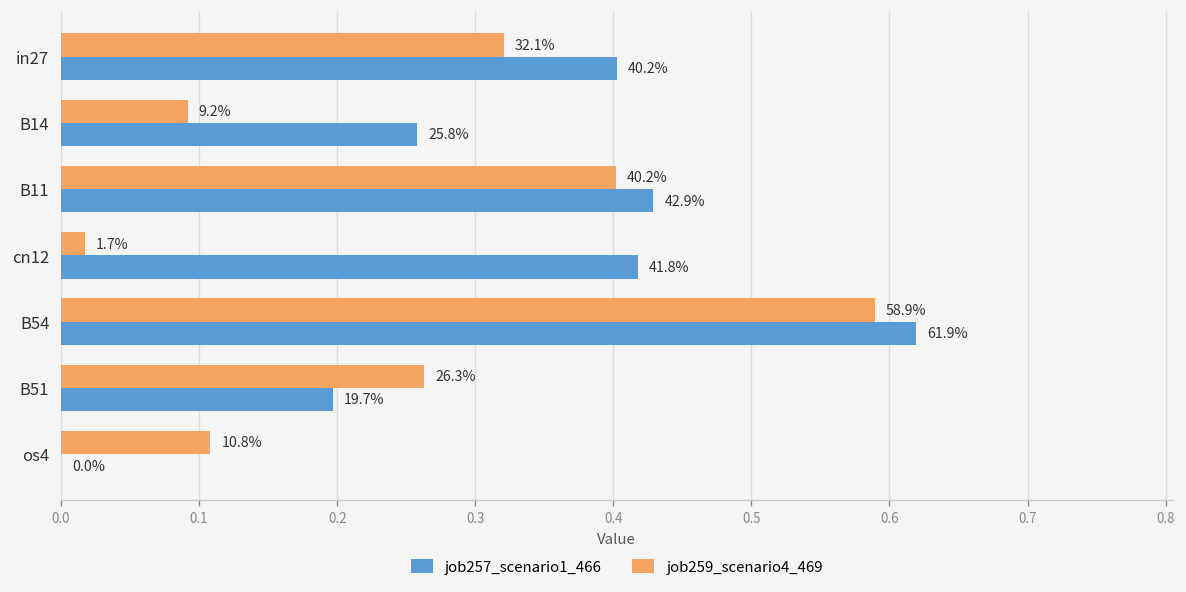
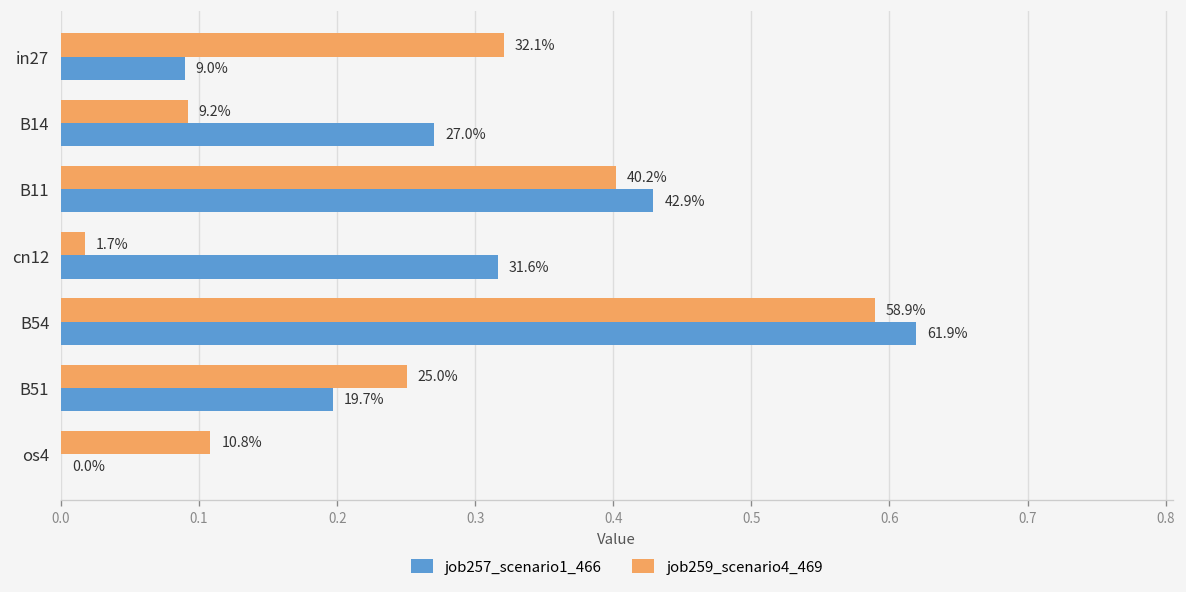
job257_scenario1_466, in27: 40.2% -> 9.0%
job257_scenario1_466, B14: 25.8% -> 27.0%
job257_scenario1_466, cn12: 41.8% -> 31.6%
job259_scenario4_469, B51: 26.3% -> 25.0%
